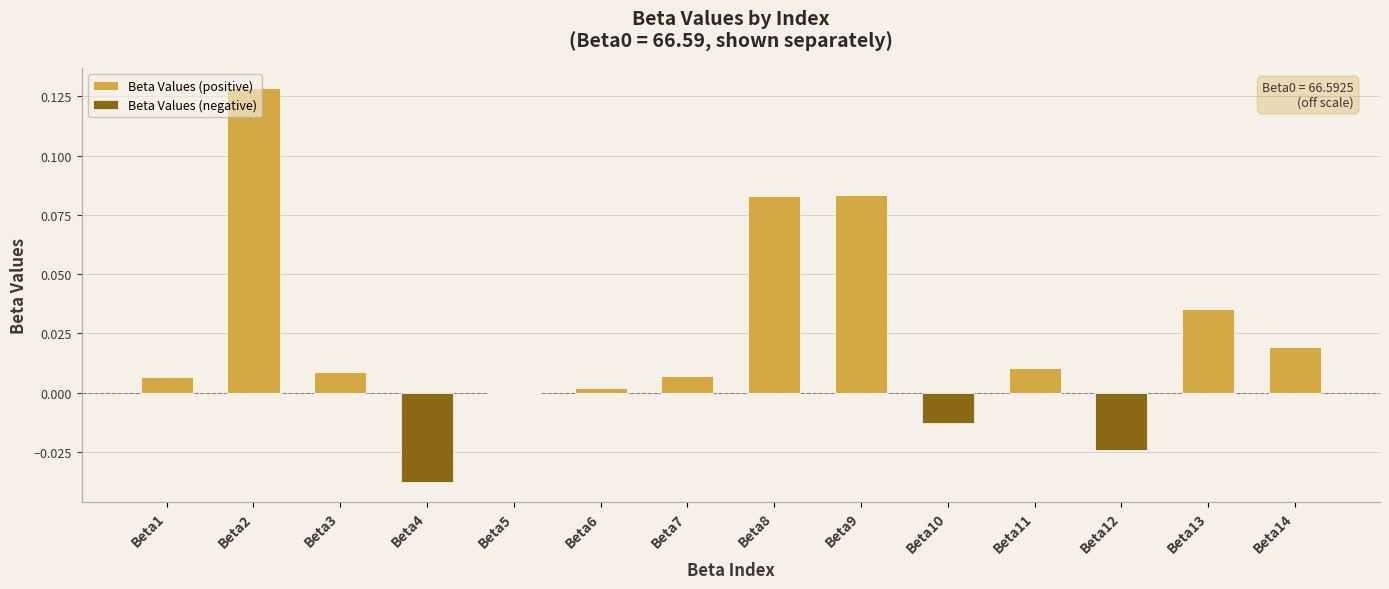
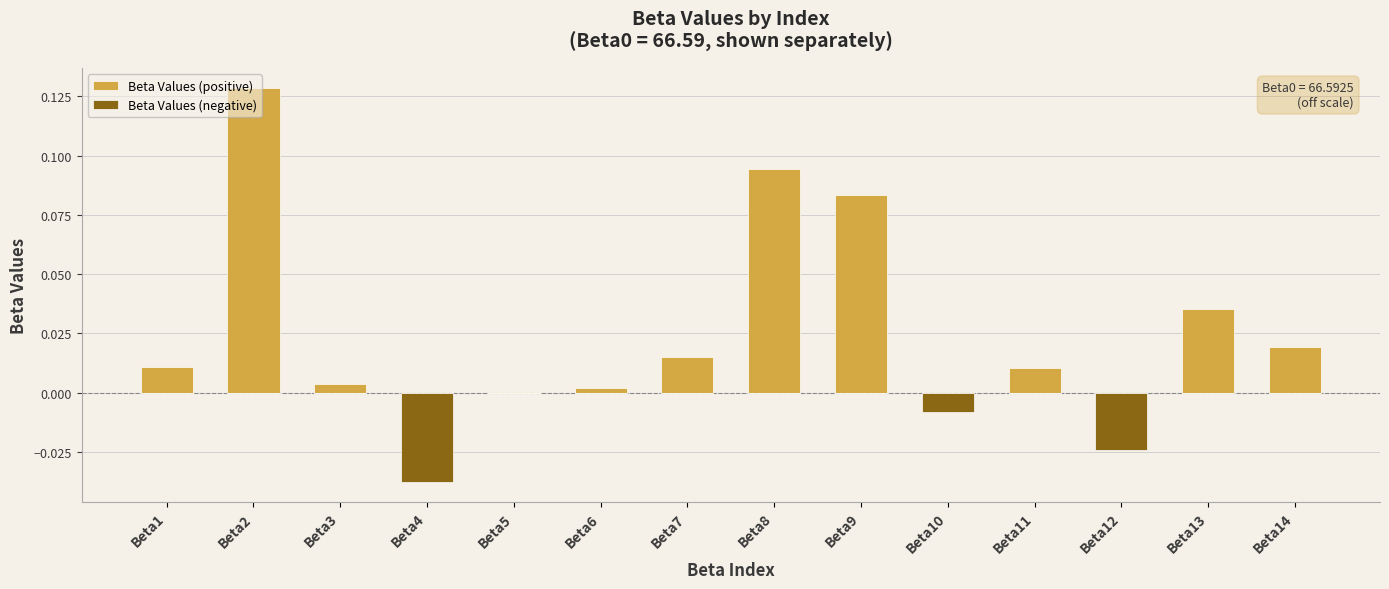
Beta Values (positive), Beta1: 0.007 -> 0.011
Beta Values (positive), Beta3: 0.009 -> 0.004
Beta Values (positive), Beta7: 0.007 -> 0.015
Beta Values (positive), Beta8: 0.083 -> 0.094
Beta Values (negative), Beta10: -0.013 -> -0.008
